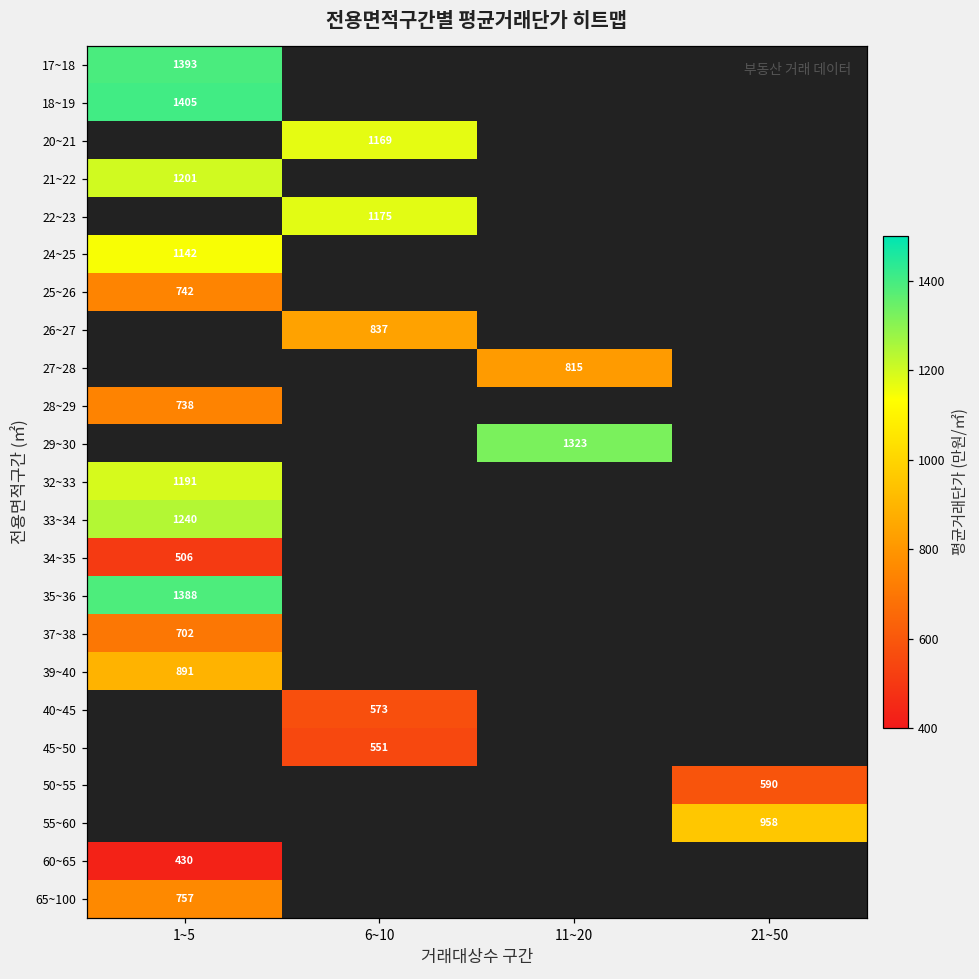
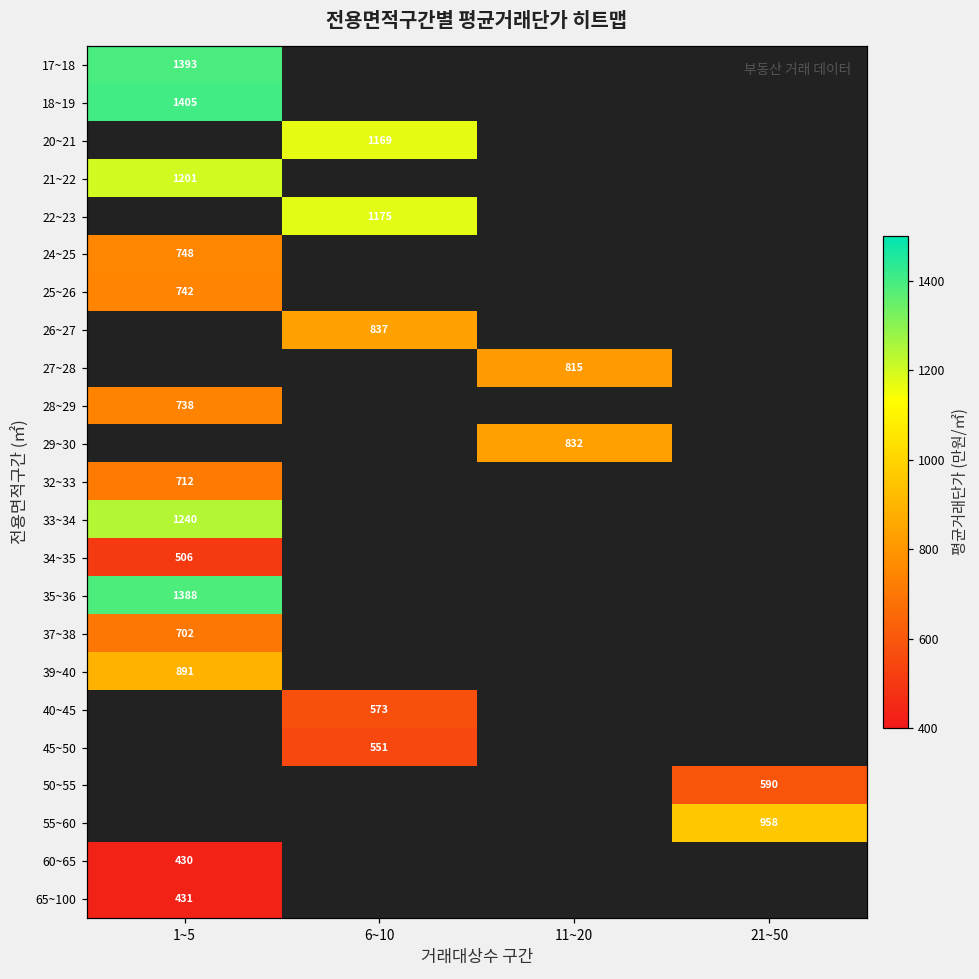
24~25, 1~5: 1142 -> 748
29~30, 11~20: 1323 -> 832
32~33, 1~5: 1191 -> 712
65~100, 1~5: 757 -> 431
